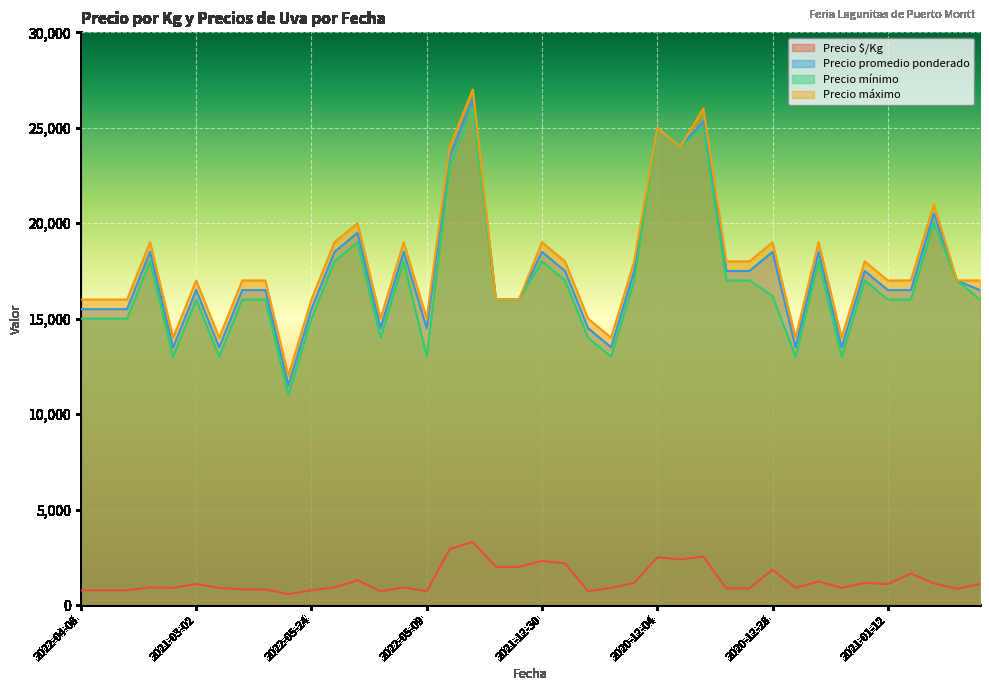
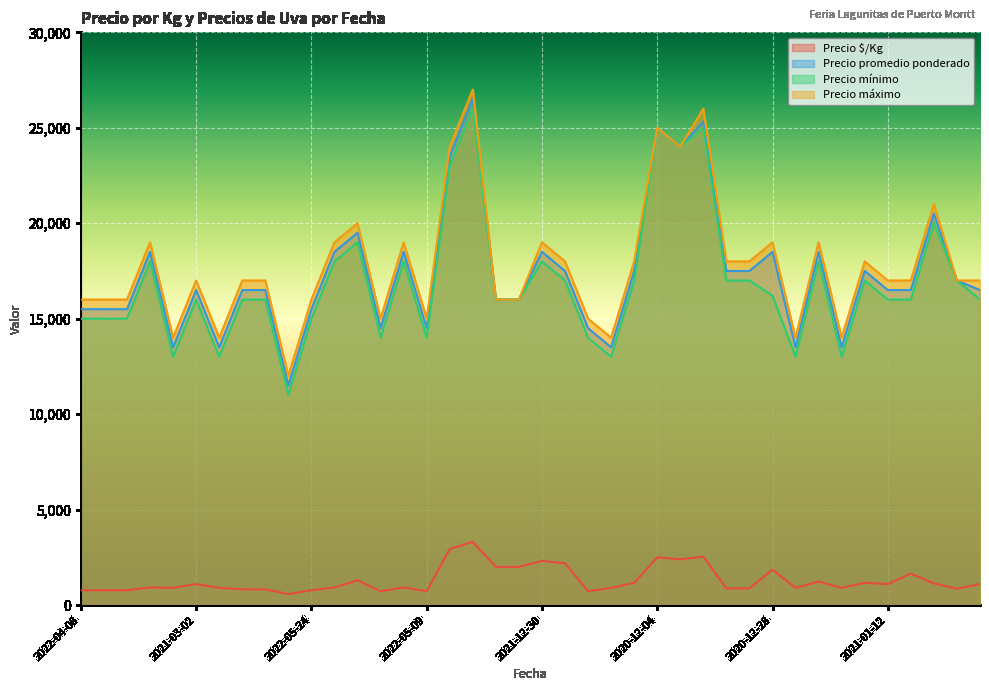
Precio mínimo, 2022-05-09: 13,000 -> 14,000
